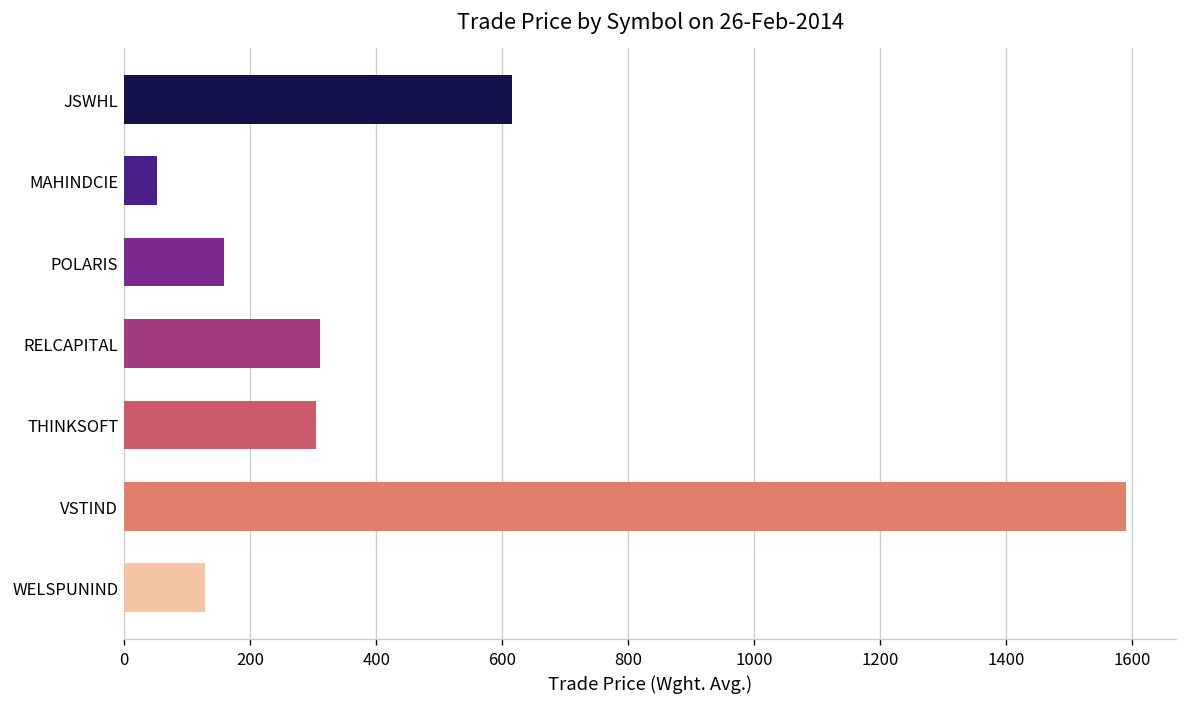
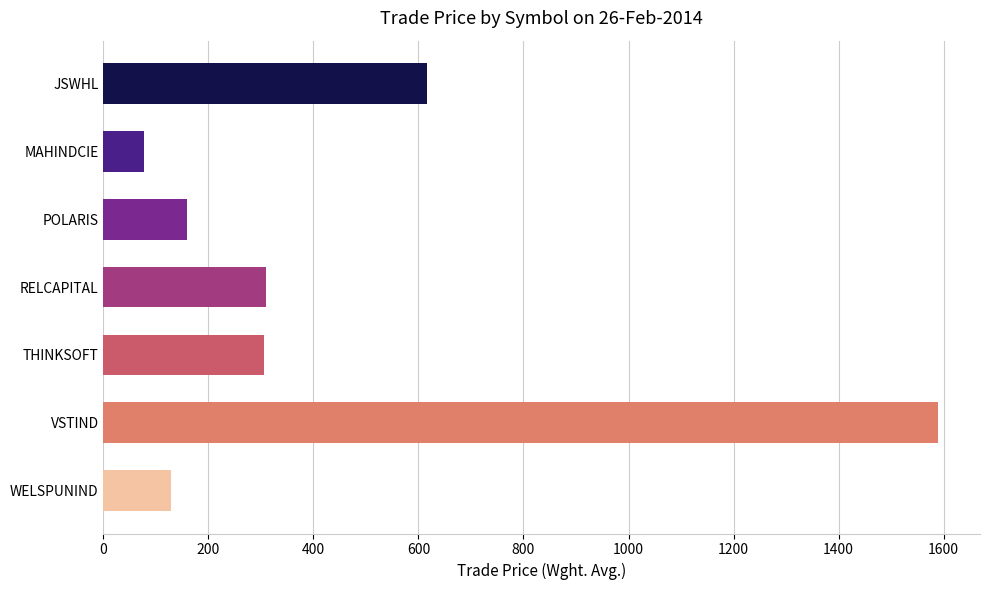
MAHINDCIE: 50 -> 80
